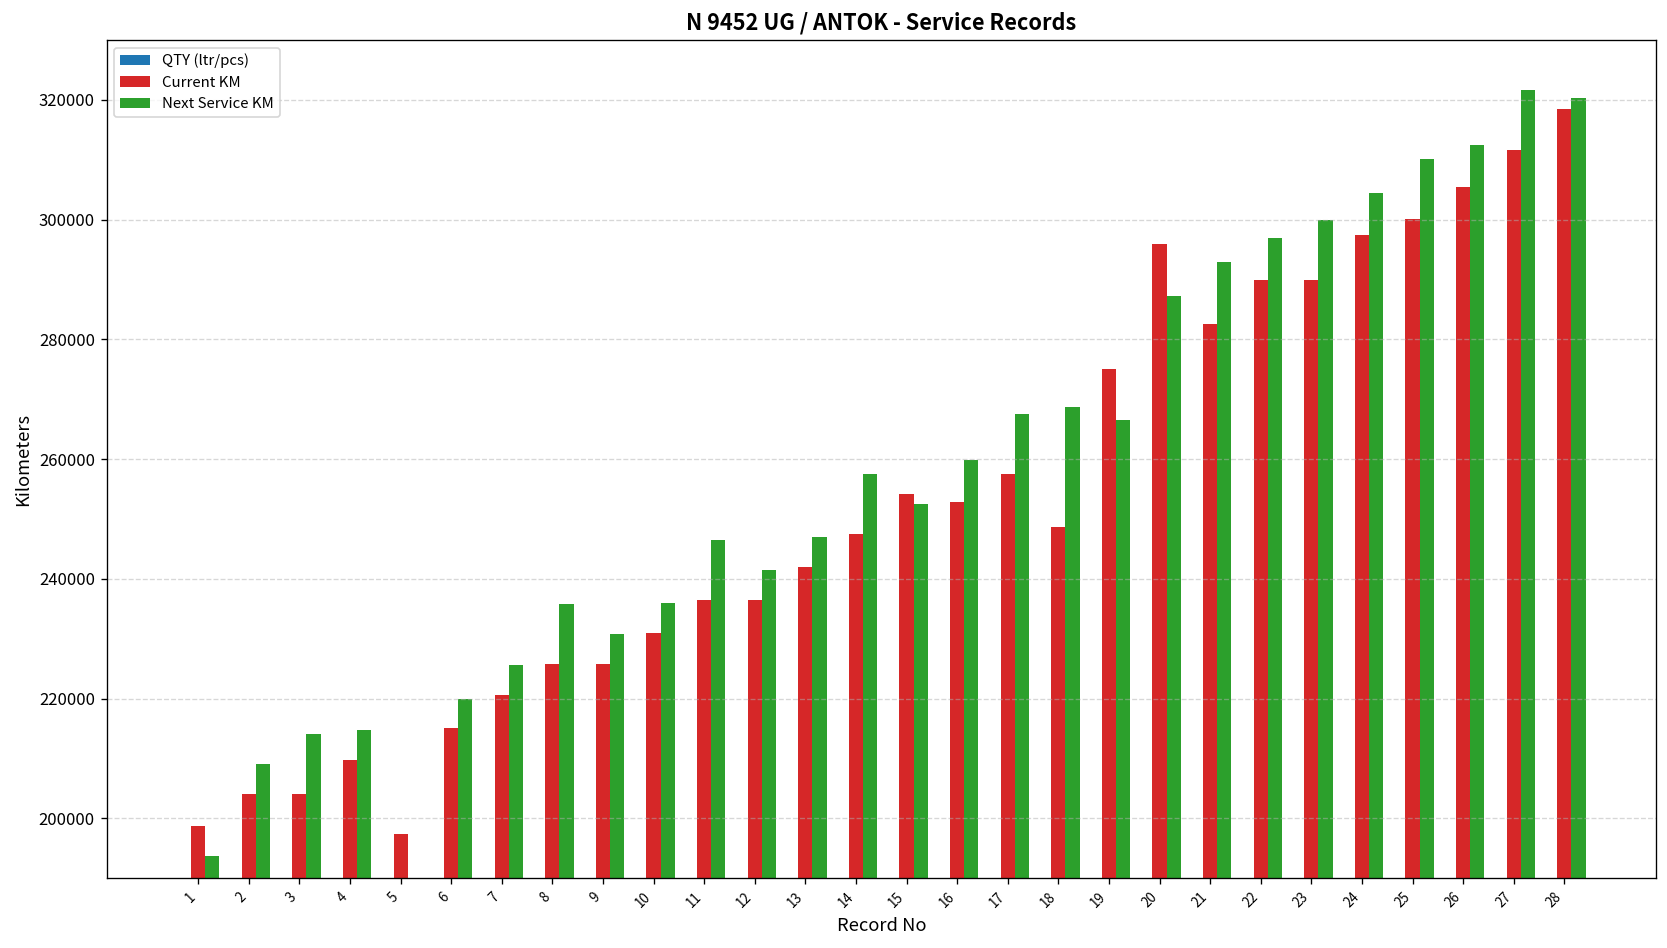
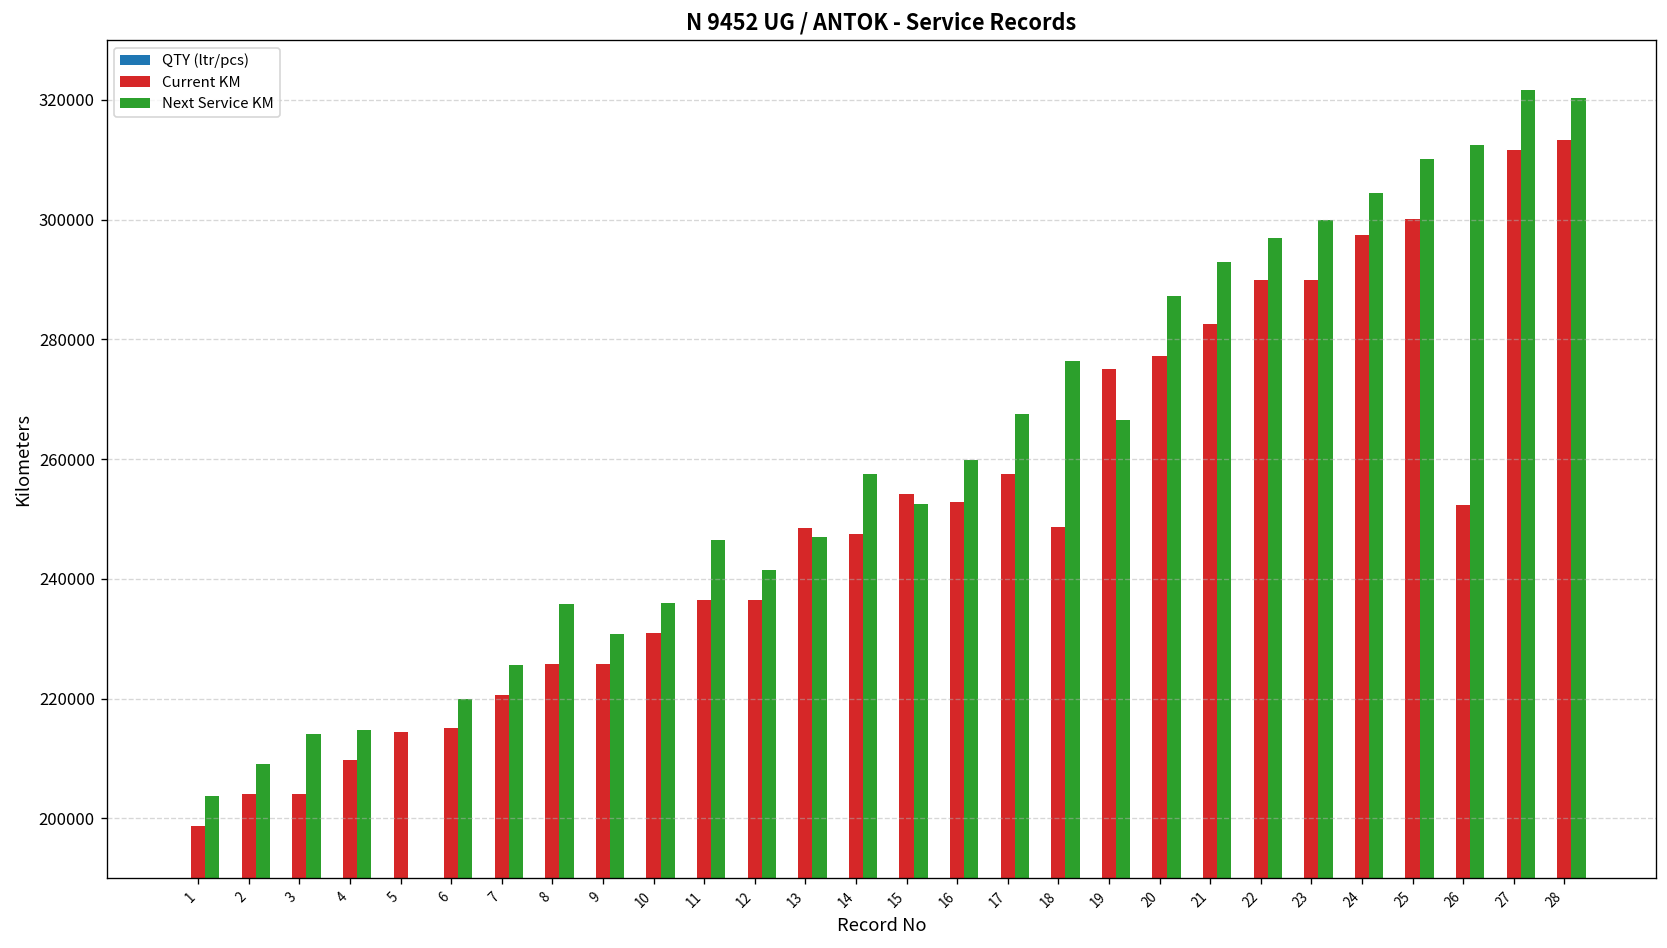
Next Service KM, 1: 194000 -> 204000
Current KM, 5: 197000 -> 214000
Current KM, 13: 242000 -> 249000
Next Service KM, 18: 269000 -> 276000
Current KM, 20: 296000 -> 277000
Current KM, 26: 305000 -> 252000
Current KM, 28: 318000 -> 313000
